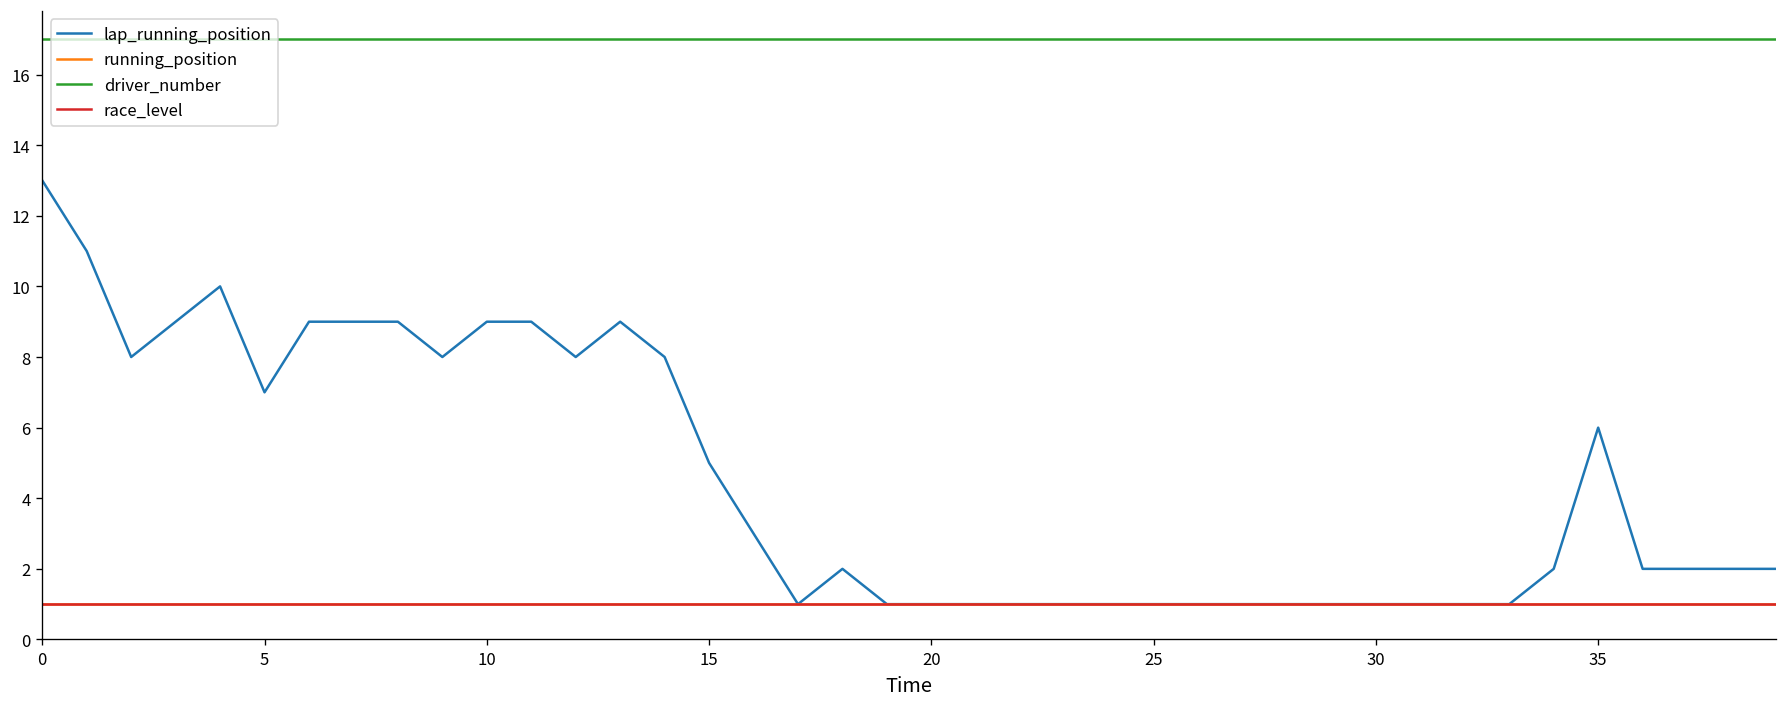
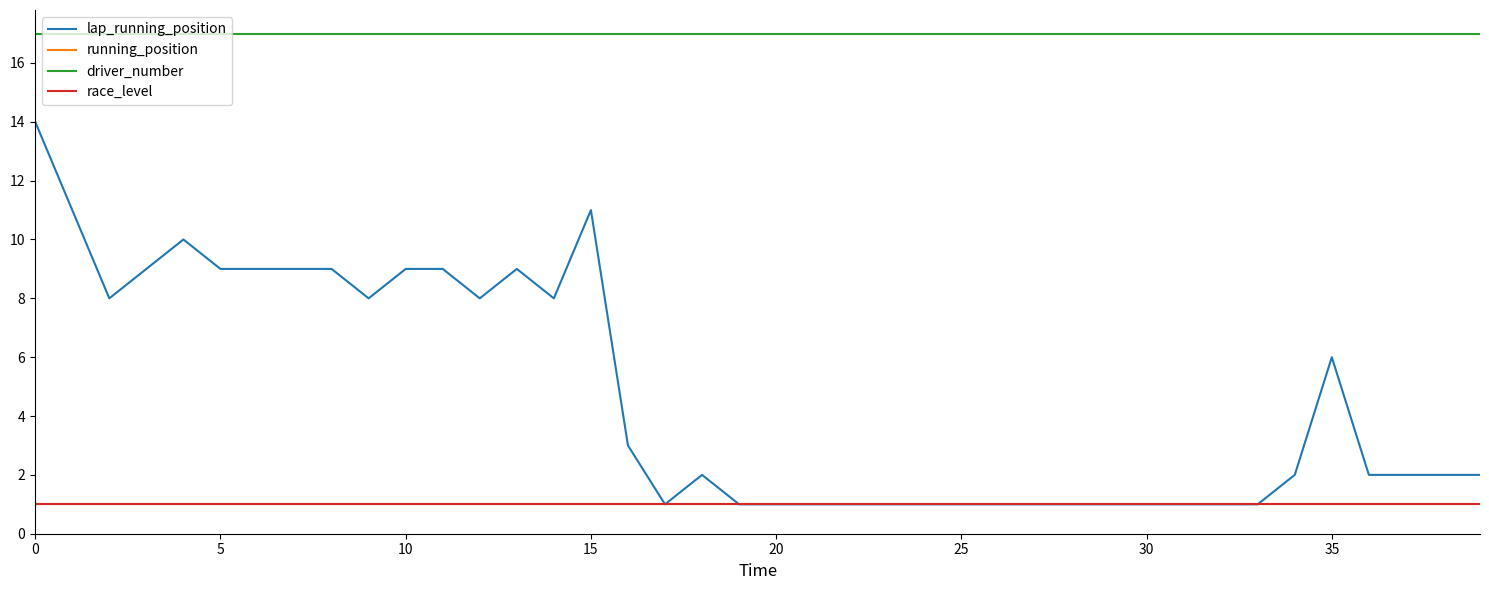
lap_running_position, 0: 13 -> 14
lap_running_position, 5: 7 -> 9
lap_running_position, 15: 5 -> 11
